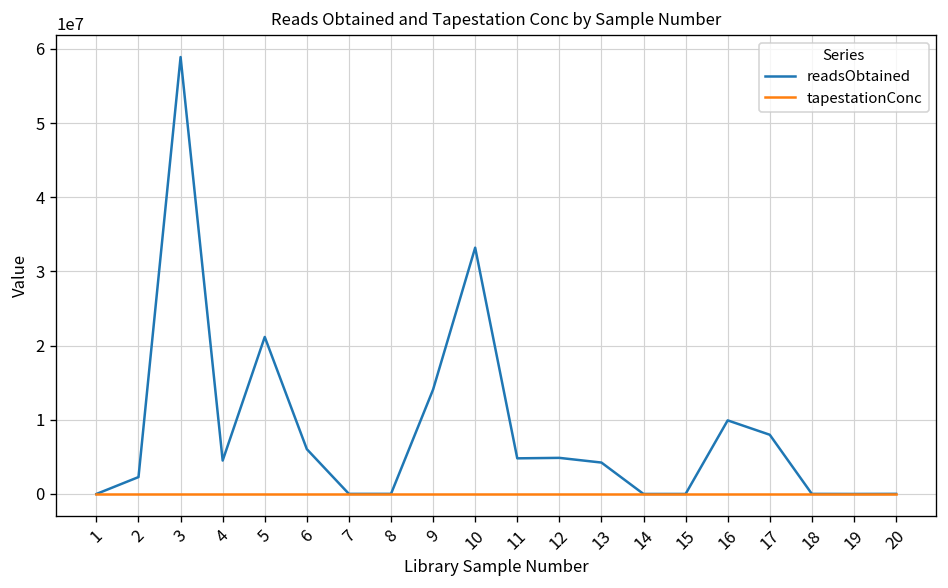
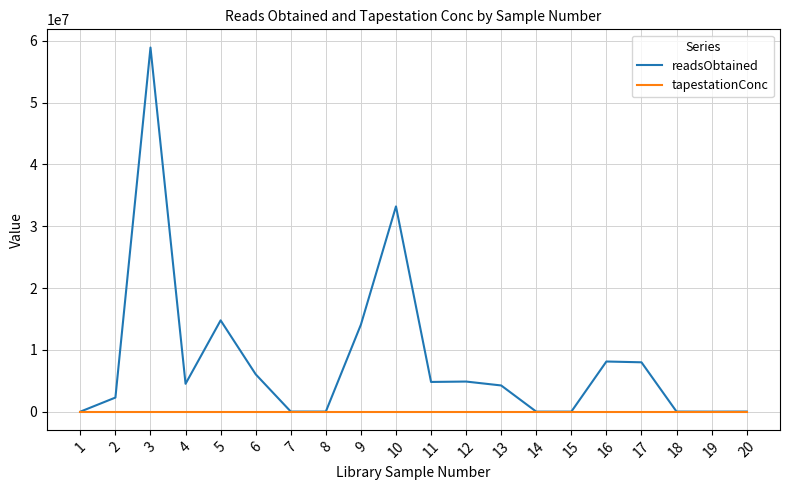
readsObtained, 5: 21000000 -> 15000000
readsObtained, 16: 10000000 -> 8000000
